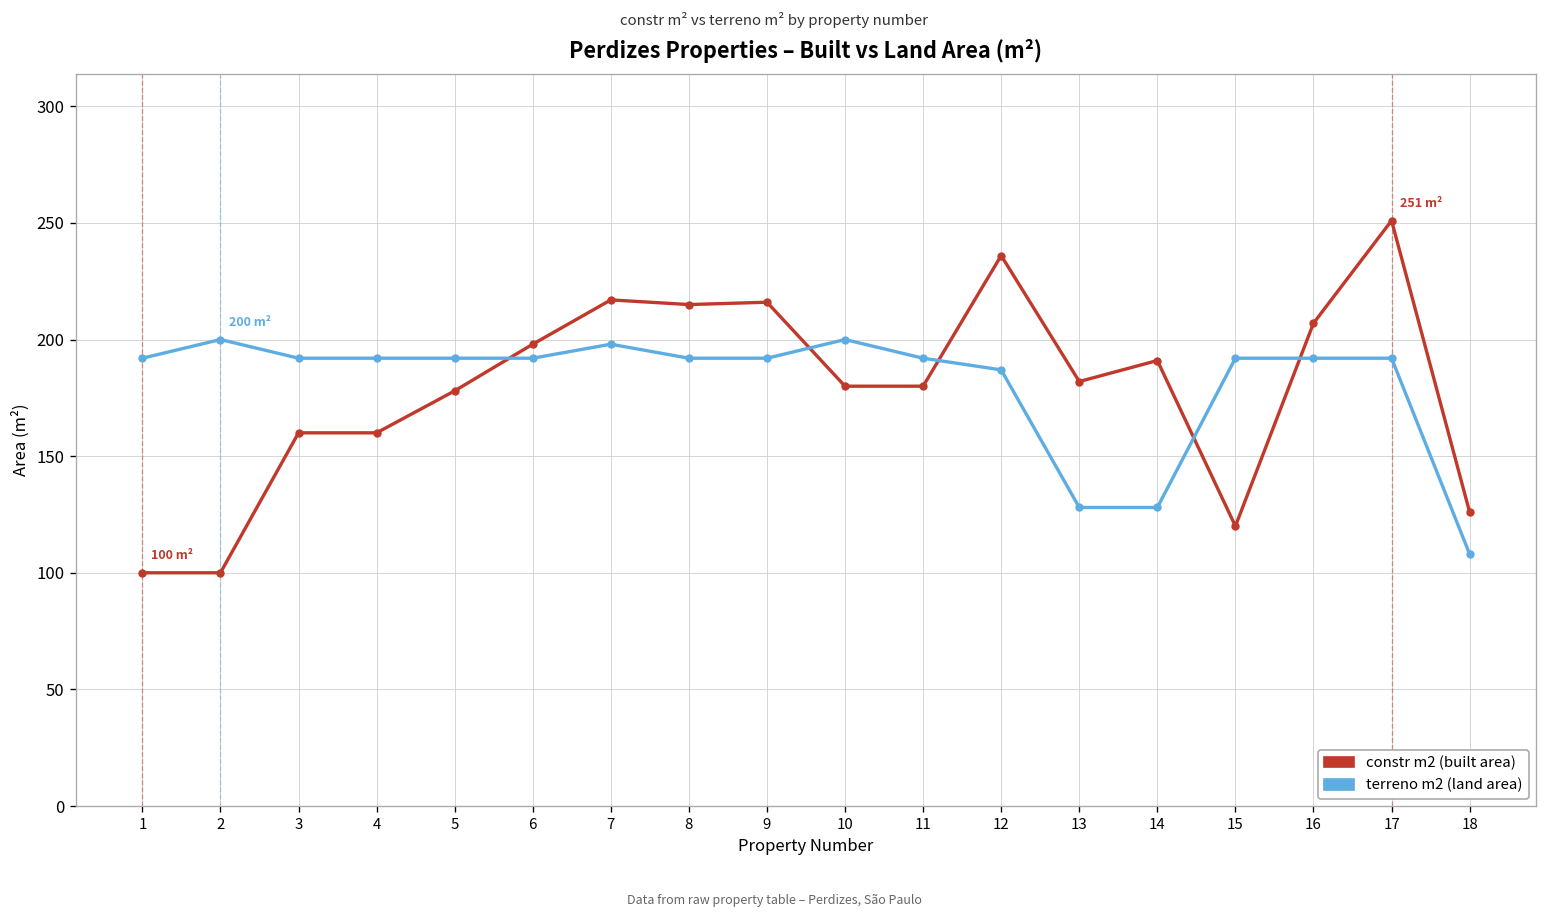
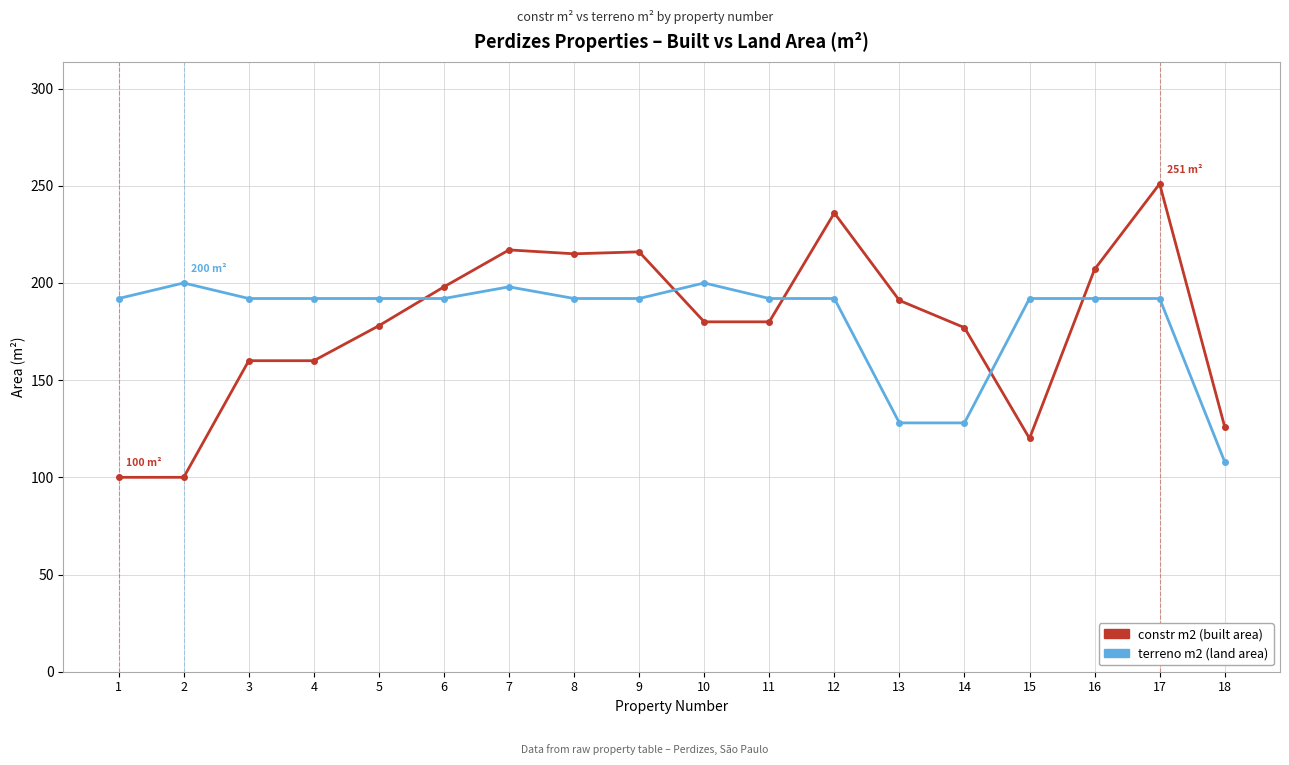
terreno m2 (land area), 12: 187 -> 192
constr m2 (built area), 13: 182 -> 191
constr m2 (built area), 14: 191 -> 177
